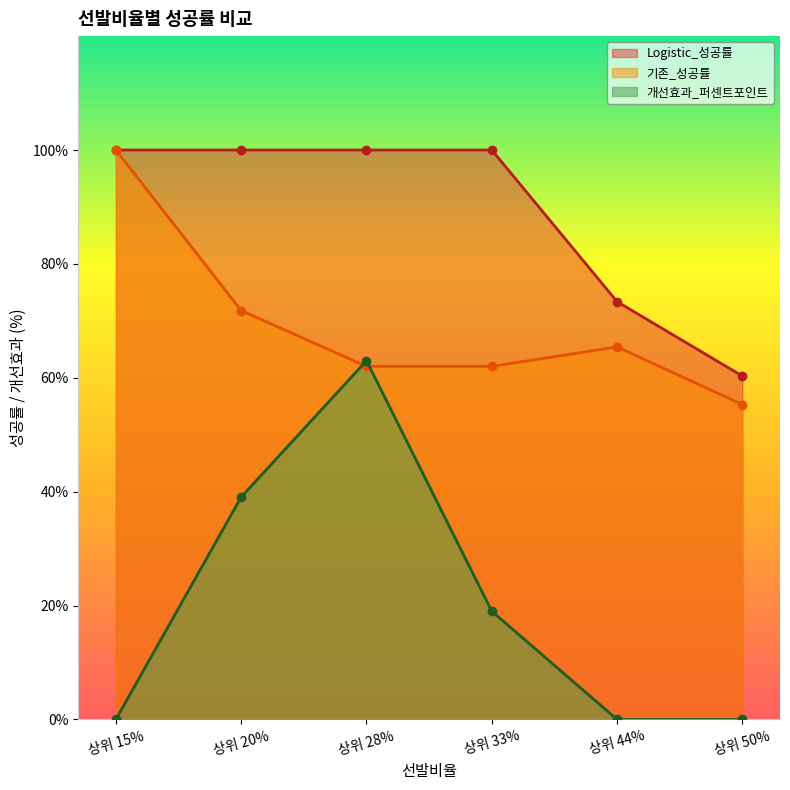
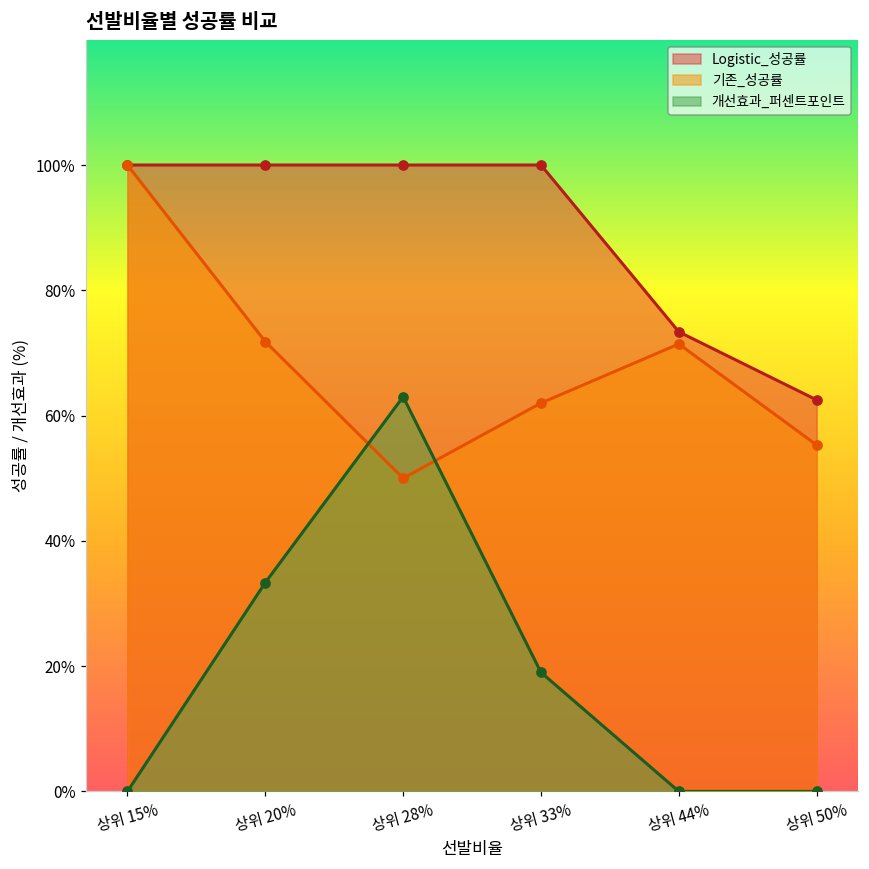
개선효과_퍼센트포인트, 상위 20%: 39% -> 33%
기존_성공률, 상위 28%: 62% -> 50%
기존_성공률, 상위 44%: 65% -> 71%
Logistic_성공률, 상위 50%: 60% -> 63%
